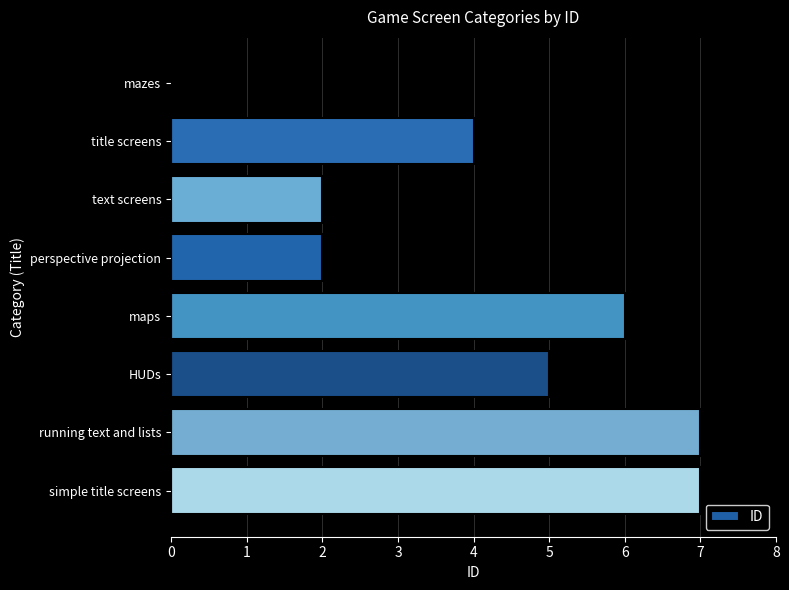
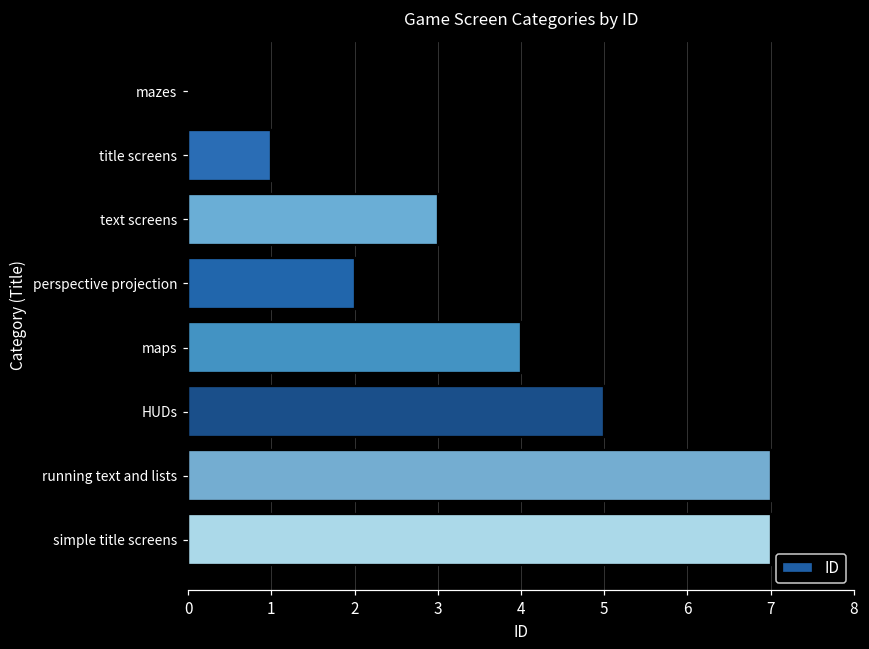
title screens: 4 -> 1
text screens: 2 -> 3
maps: 6 -> 4
